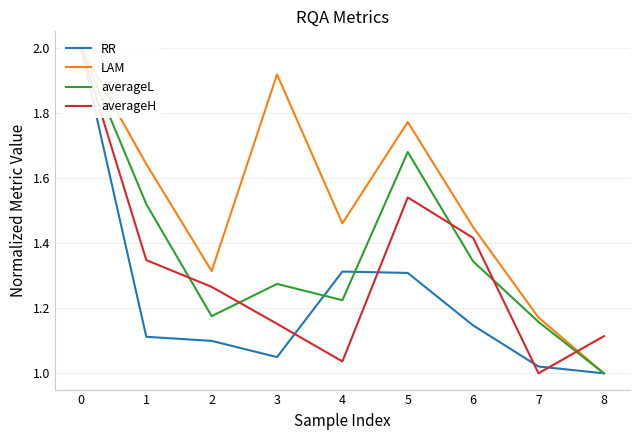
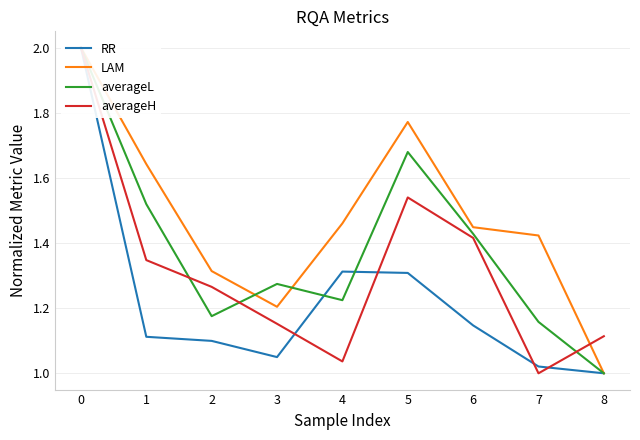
LAM, 3: 1.92 -> 1.20
averageL, 6: 1.34 -> 1.43
LAM, 7: 1.17 -> 1.42
